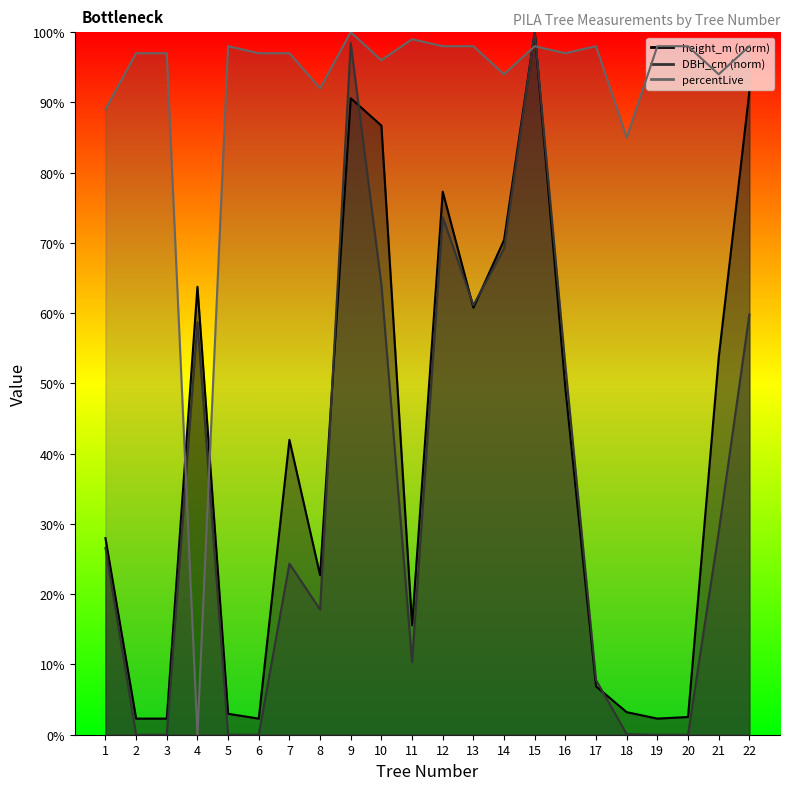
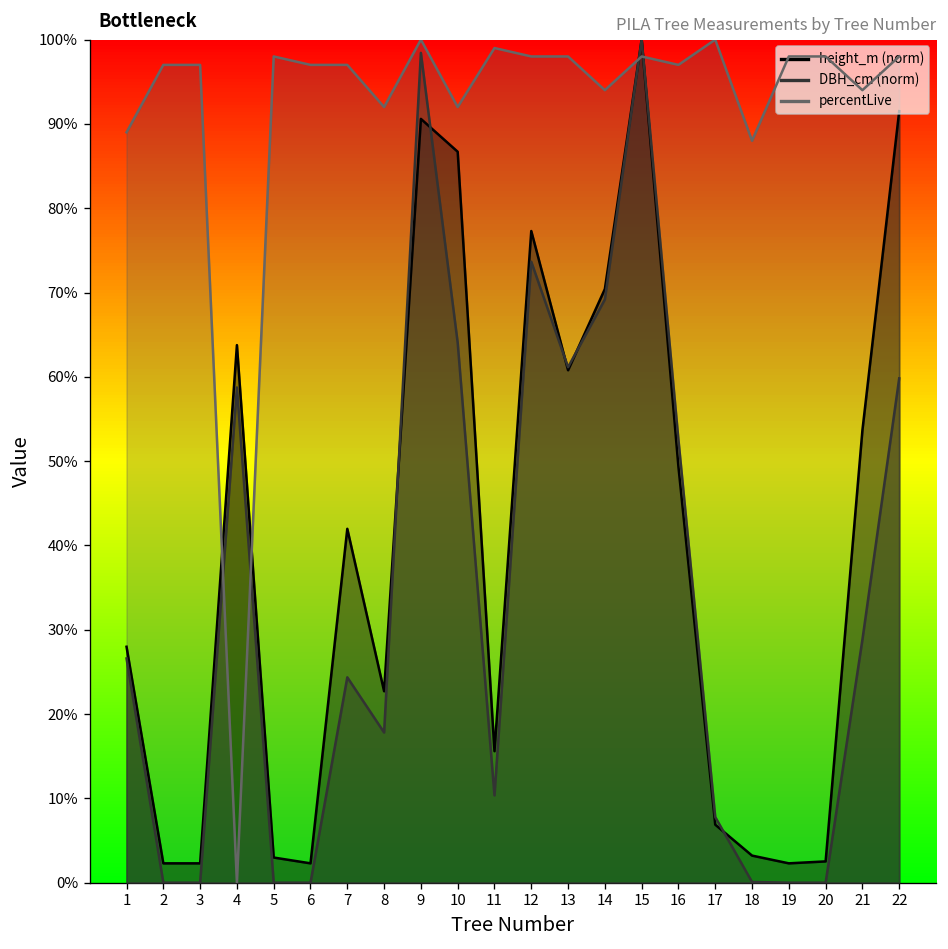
percentLive, 10: 96% -> 92%
percentLive, 17: 98% -> 100%
percentLive, 18: 85% -> 88%
